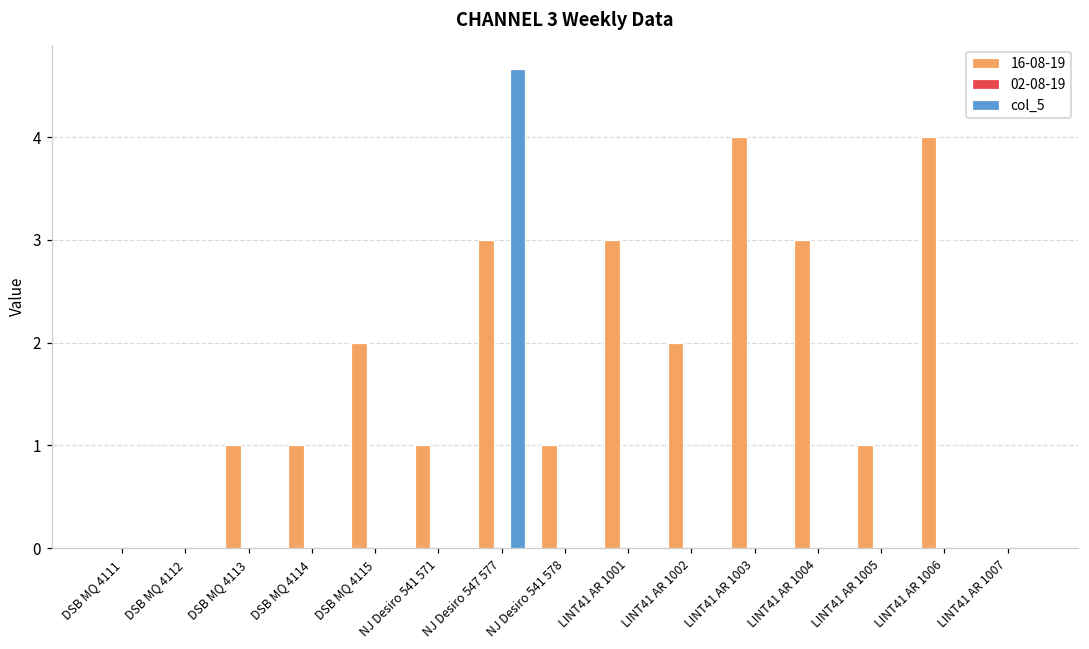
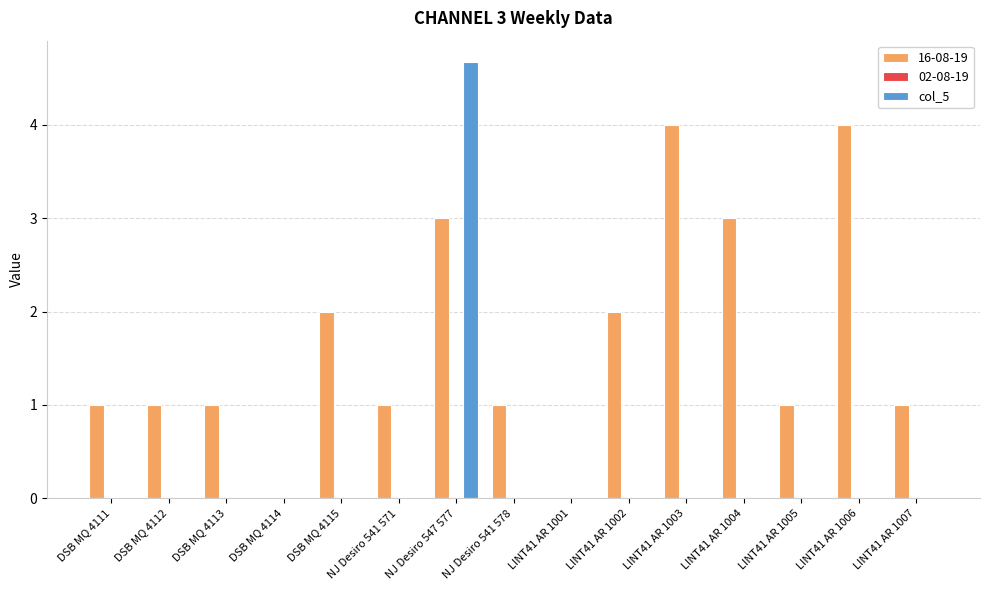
16-08-19, DSB MQ 4111: 0 -> 1
16-08-19, DSB MQ 4112: 0 -> 1
16-08-19, DSB MQ 4114: 1 -> 0
16-08-19, LINT41 AR 1001: 3 -> 0
16-08-19, LINT41 AR 1007: 0 -> 1
